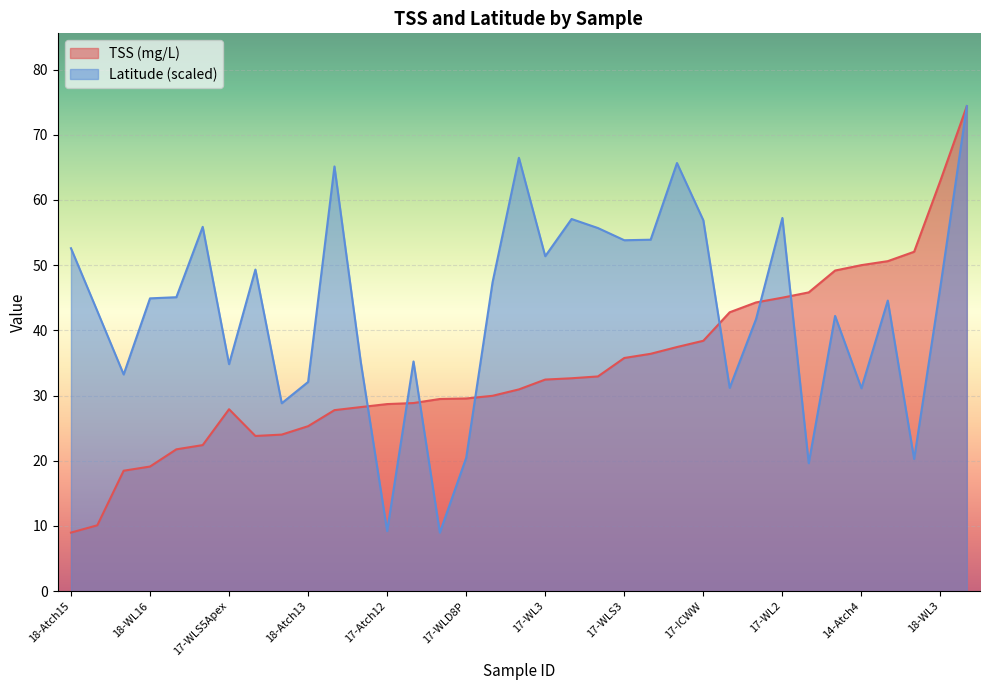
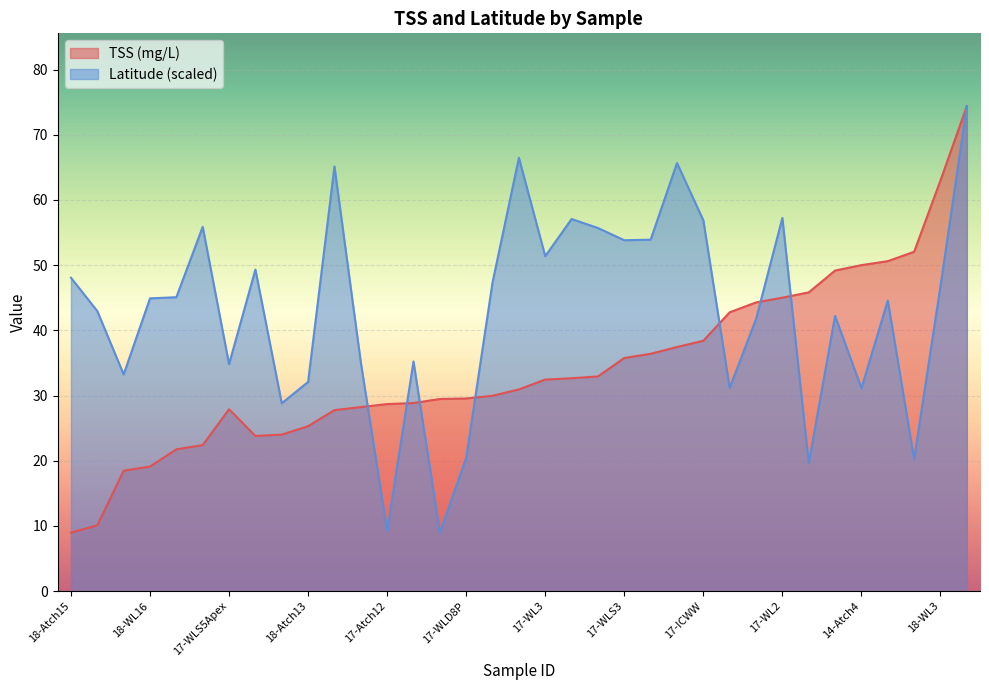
Latitude (scaled), 18-Atch15: 53 -> 48
